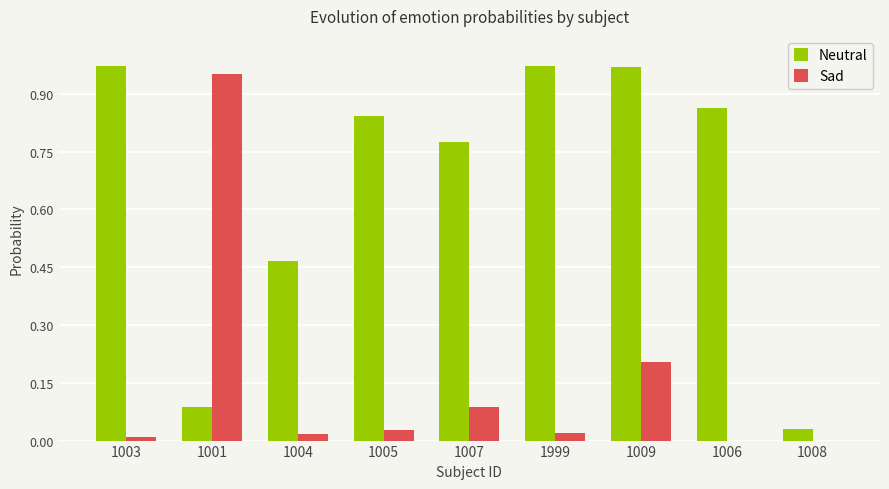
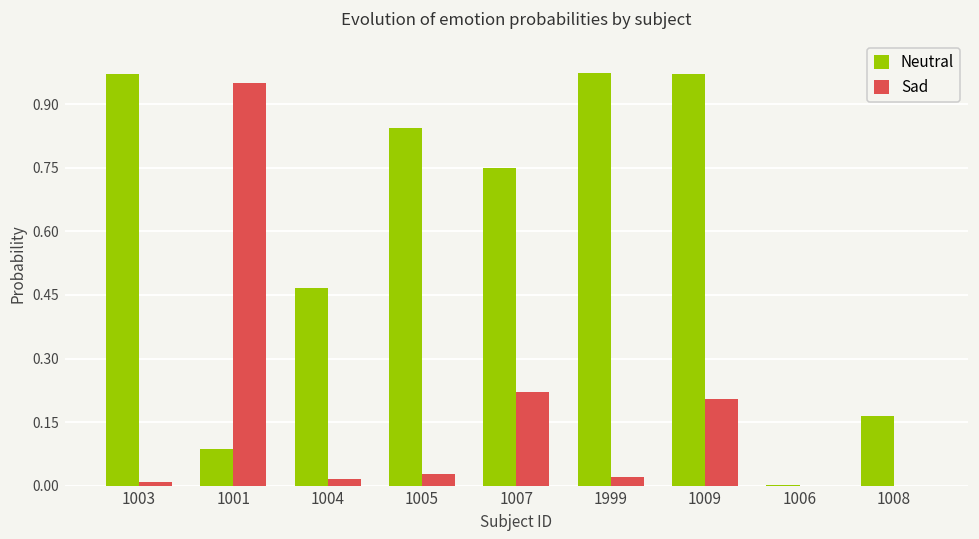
Neutral, 1007: 0.78 -> 0.75
Sad, 1007: 0.09 -> 0.22
Neutral, 1006: 0.86 -> 0.00
Neutral, 1008: 0.03 -> 0.16
